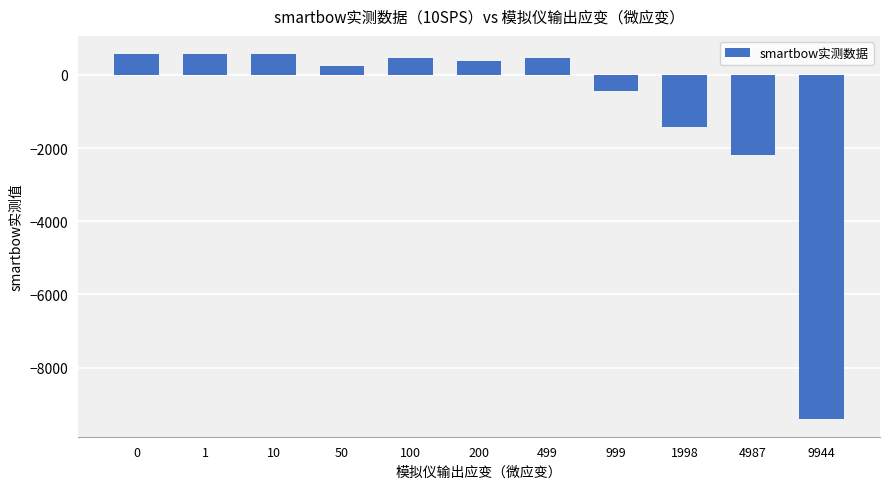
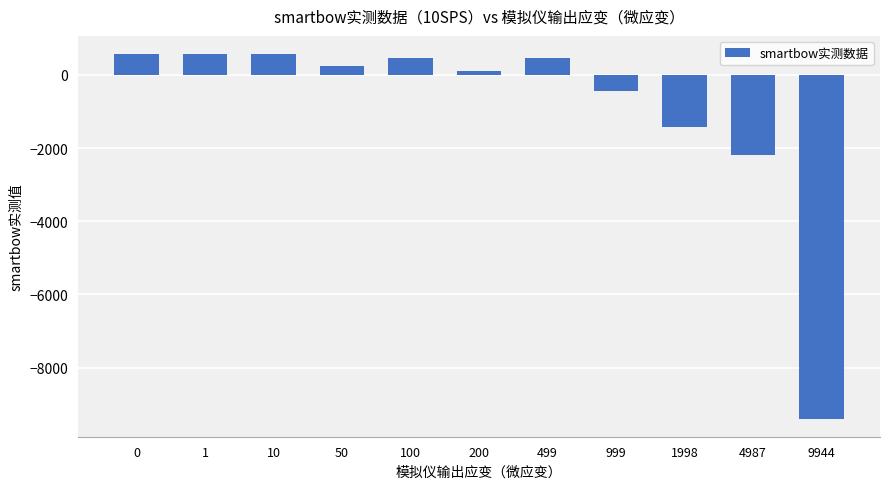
200: 400 -> 100
